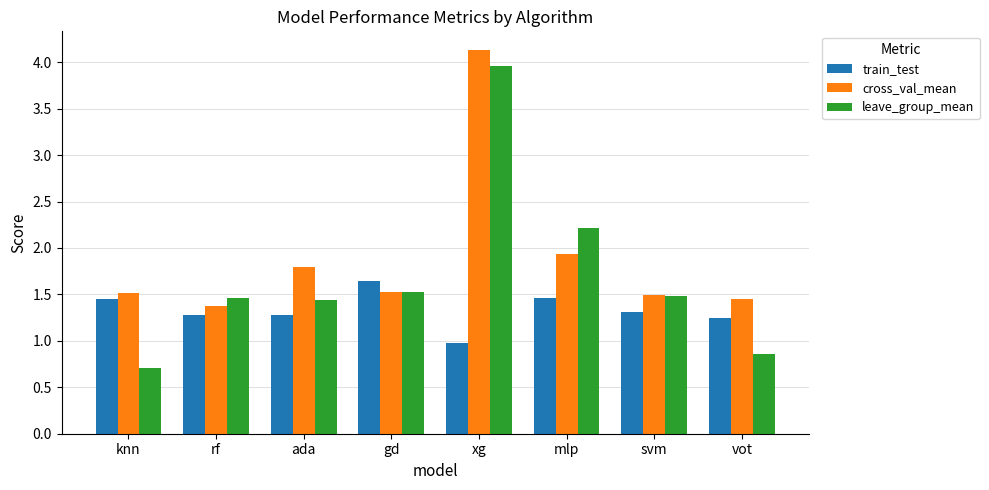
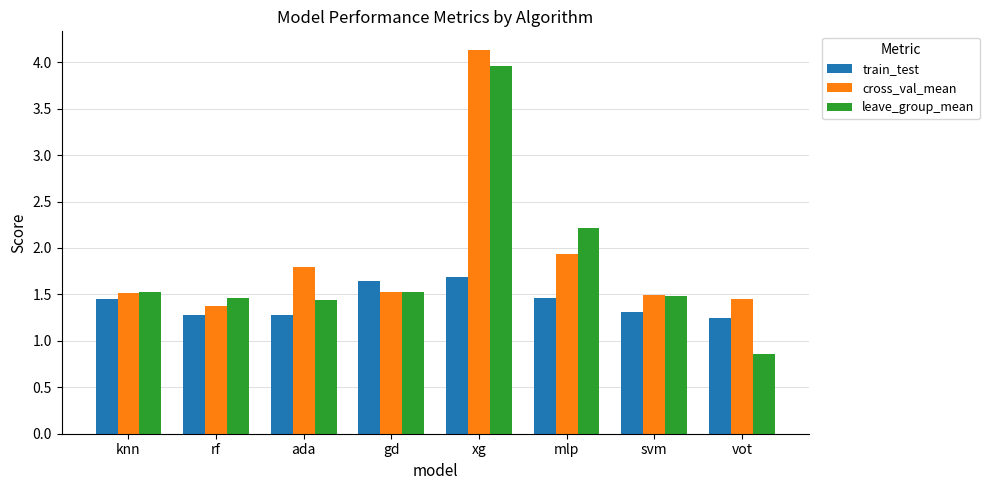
leave_group_mean, knn: 0.7 -> 1.5
train_test, xg: 1.0 -> 1.7
